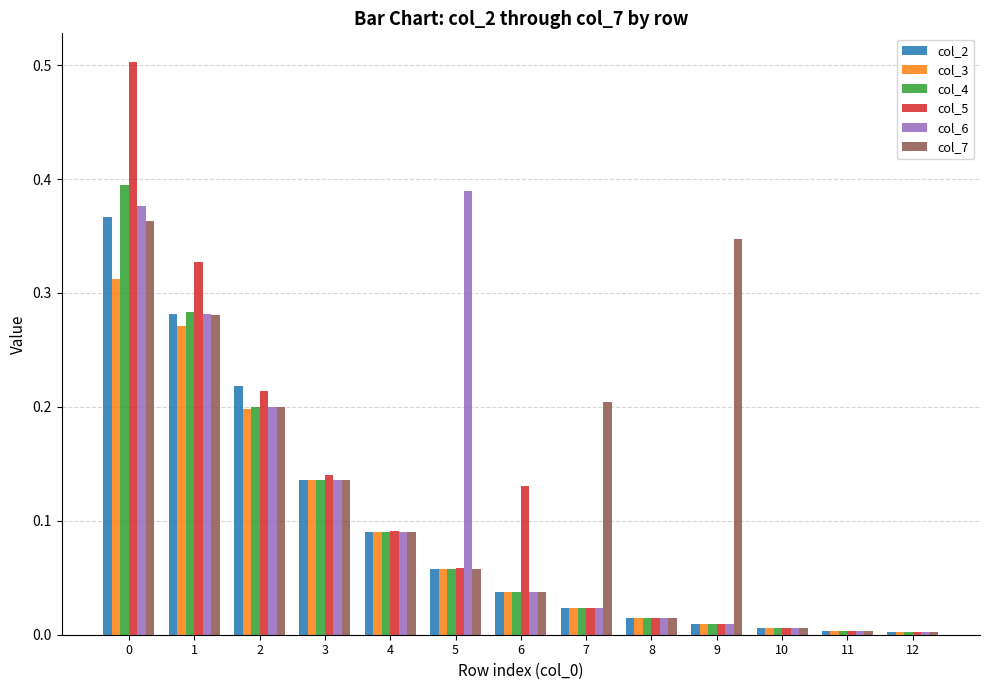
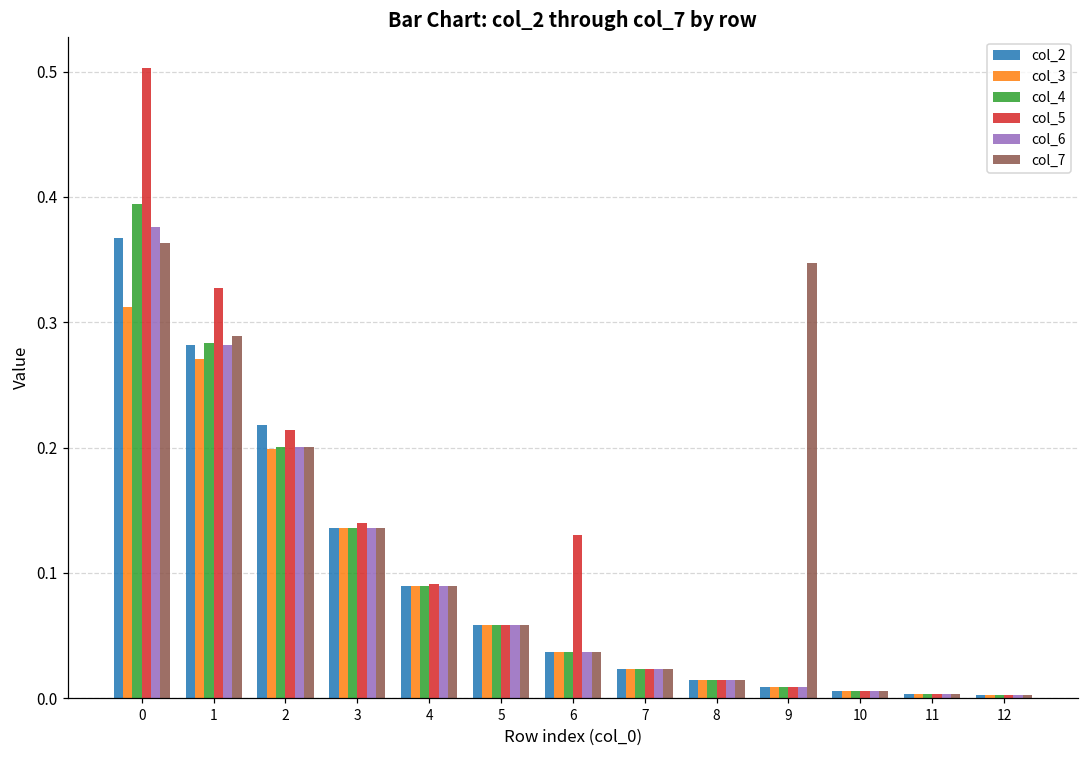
col_7, 1: 0.281 -> 0.289
col_6, 5: 0.390 -> 0.058
col_7, 7: 0.204 -> 0.024
